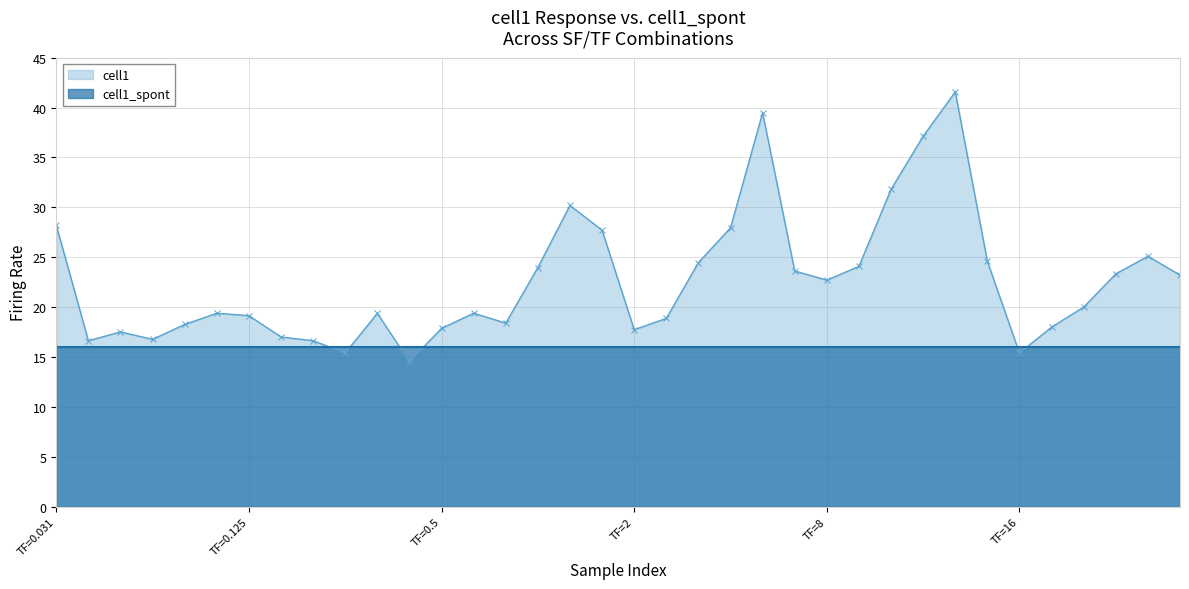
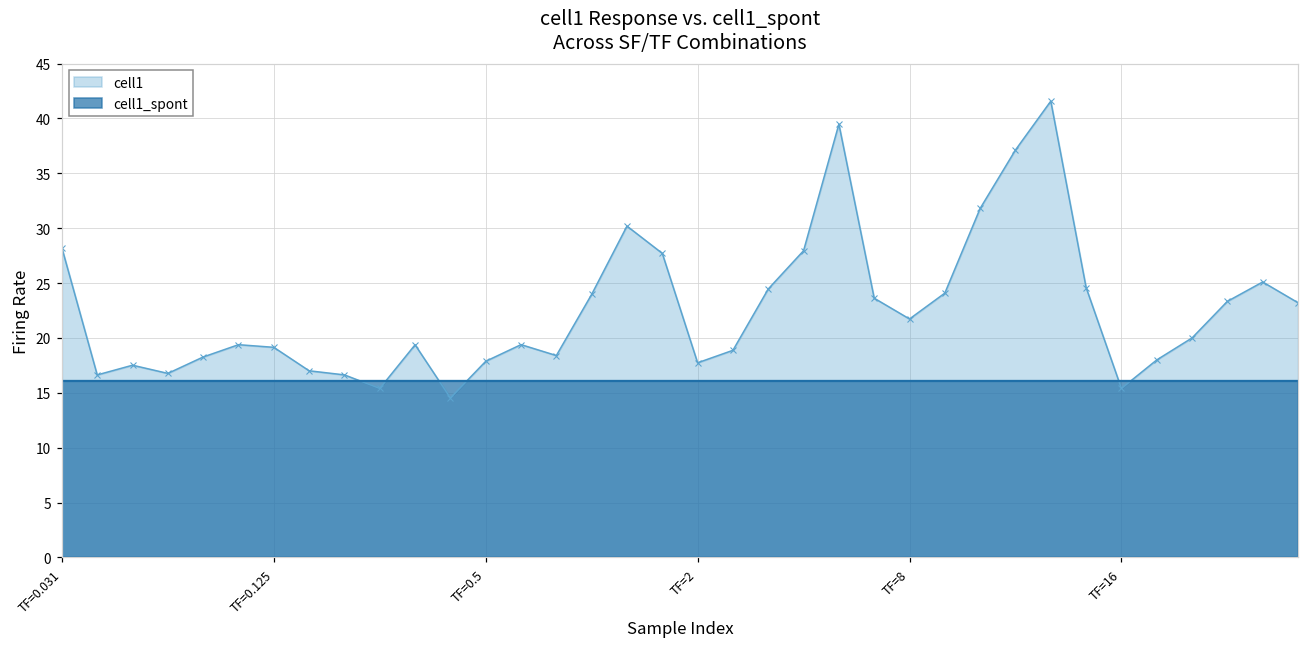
cell1, TF=8: 23 -> 22
